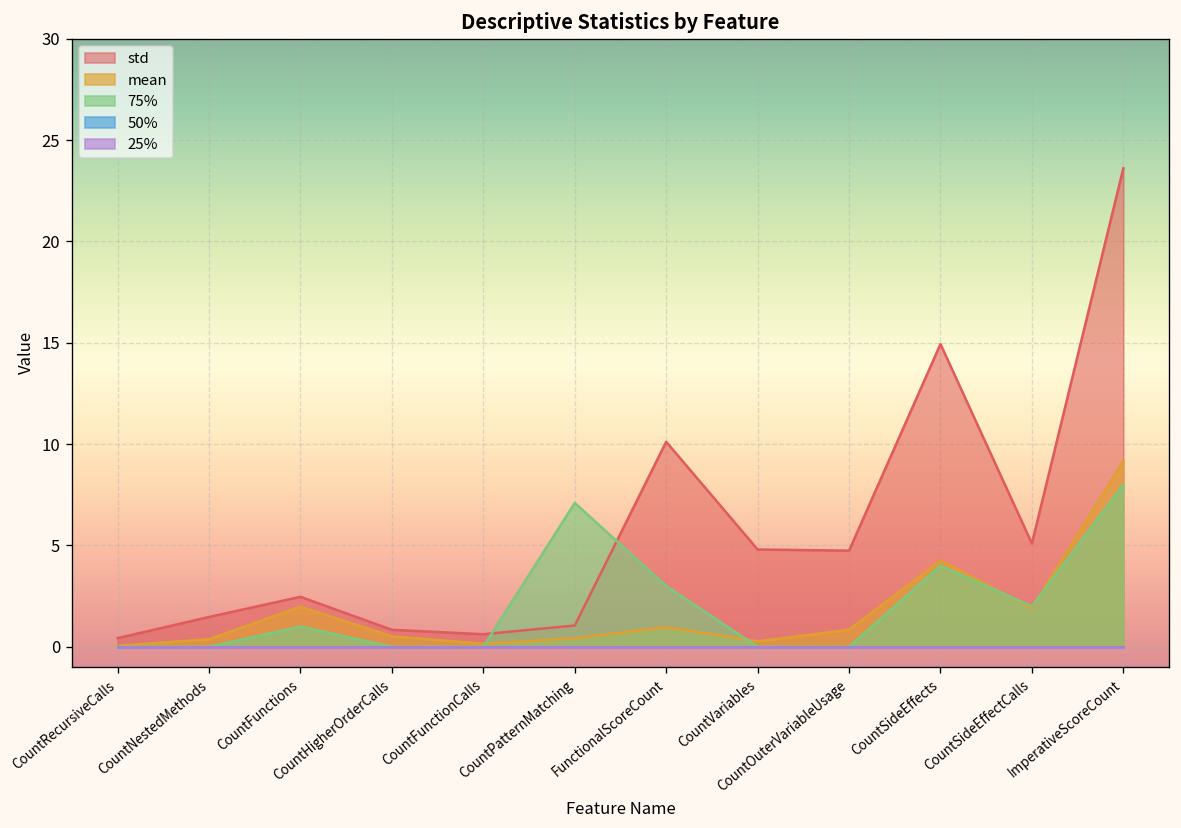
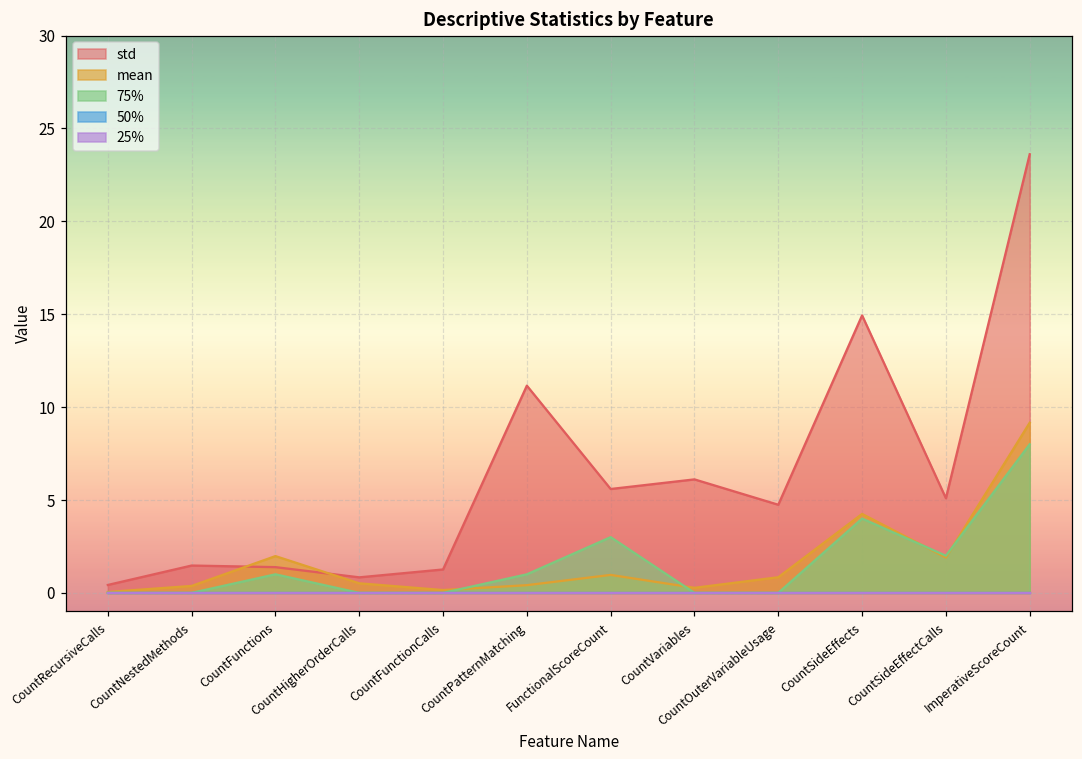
std, CountFunctions: 2.5 -> 1.4
std, CountFunctionCalls: 0.6 -> 1.3
std, CountPatternMatching: 1.1 -> 11.2
75%, CountPatternMatching: 7.1 -> 1.0
std, FunctionalScoreCount: 10.1 -> 5.6
std, CountVariables: 4.8 -> 6.1
